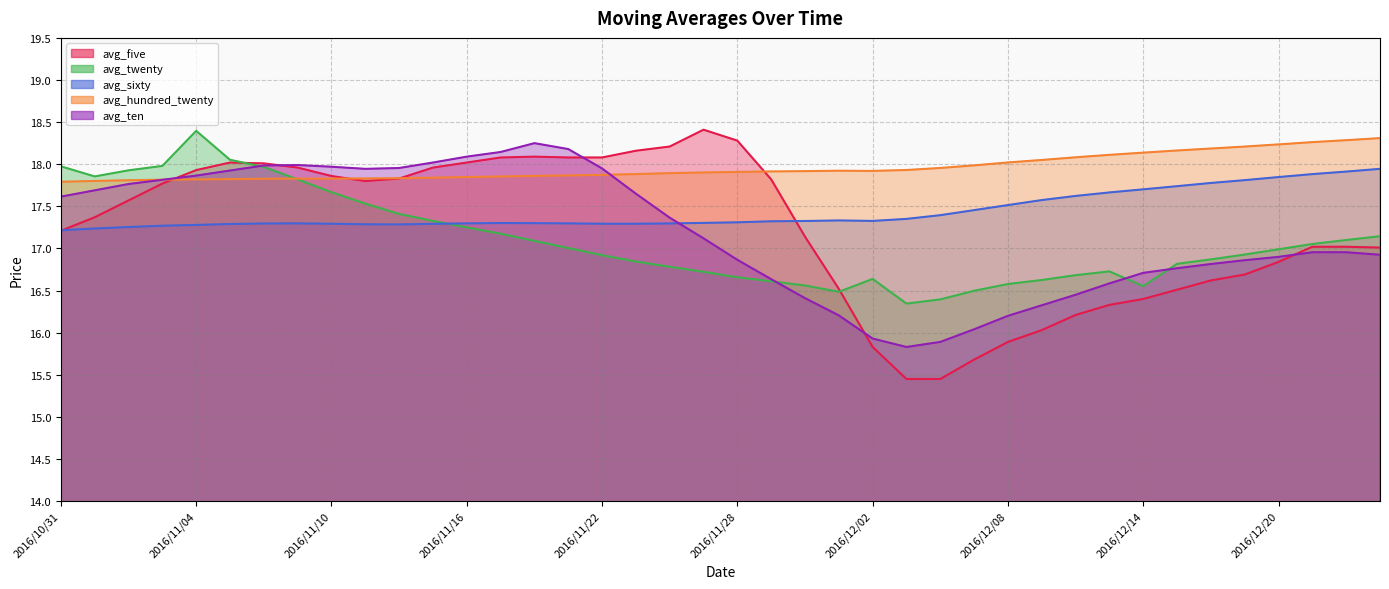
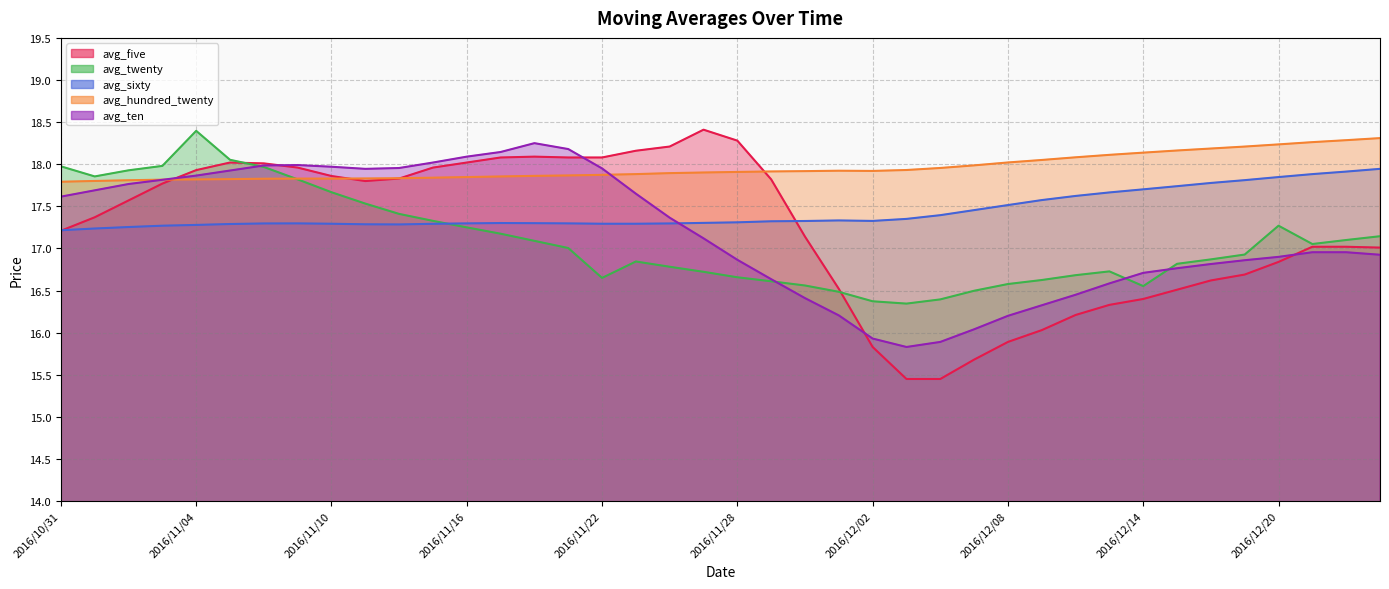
avg_twenty, 2016/11/22: 16.9 -> 16.7
avg_twenty, 2016/12/02: 16.6 -> 16.4
avg_twenty, 2016/12/20: 17.0 -> 17.3
